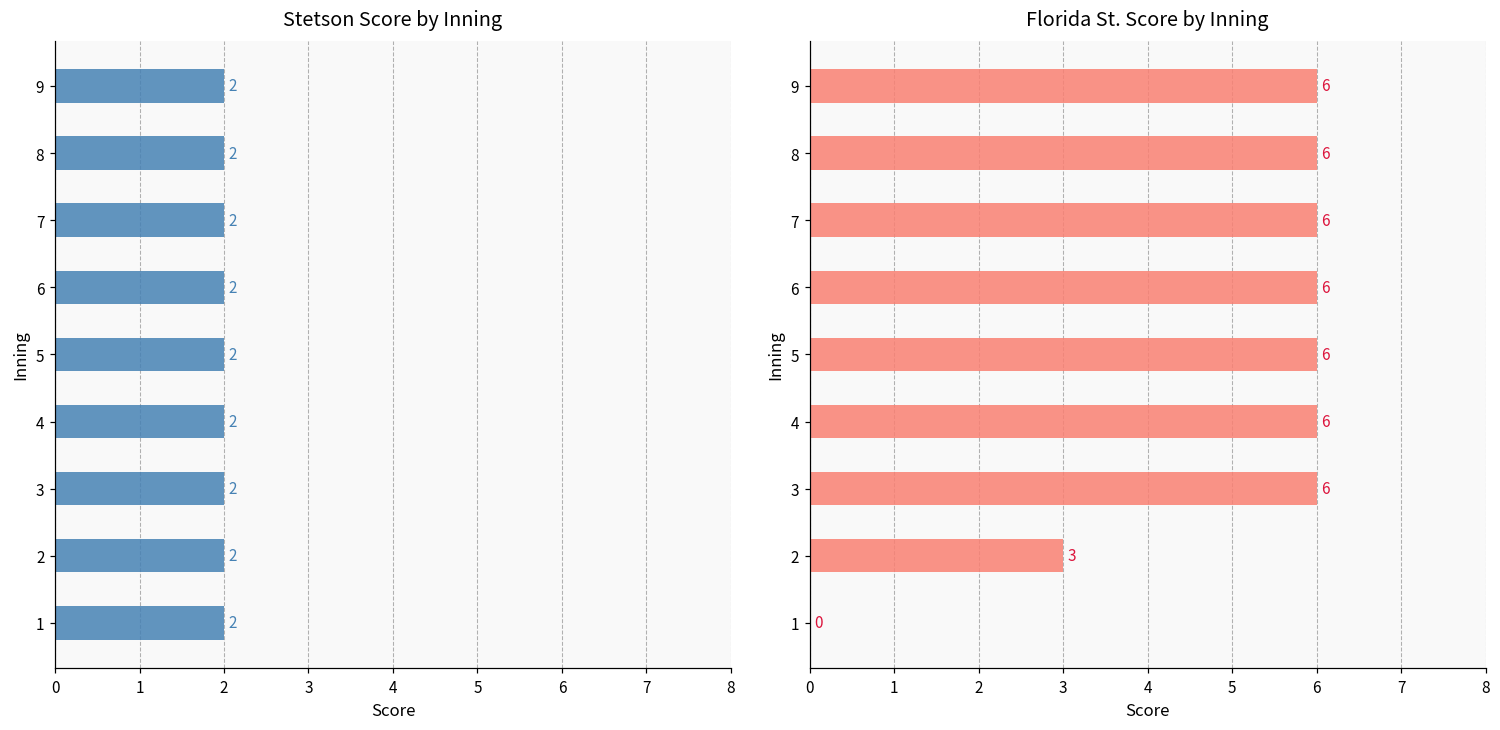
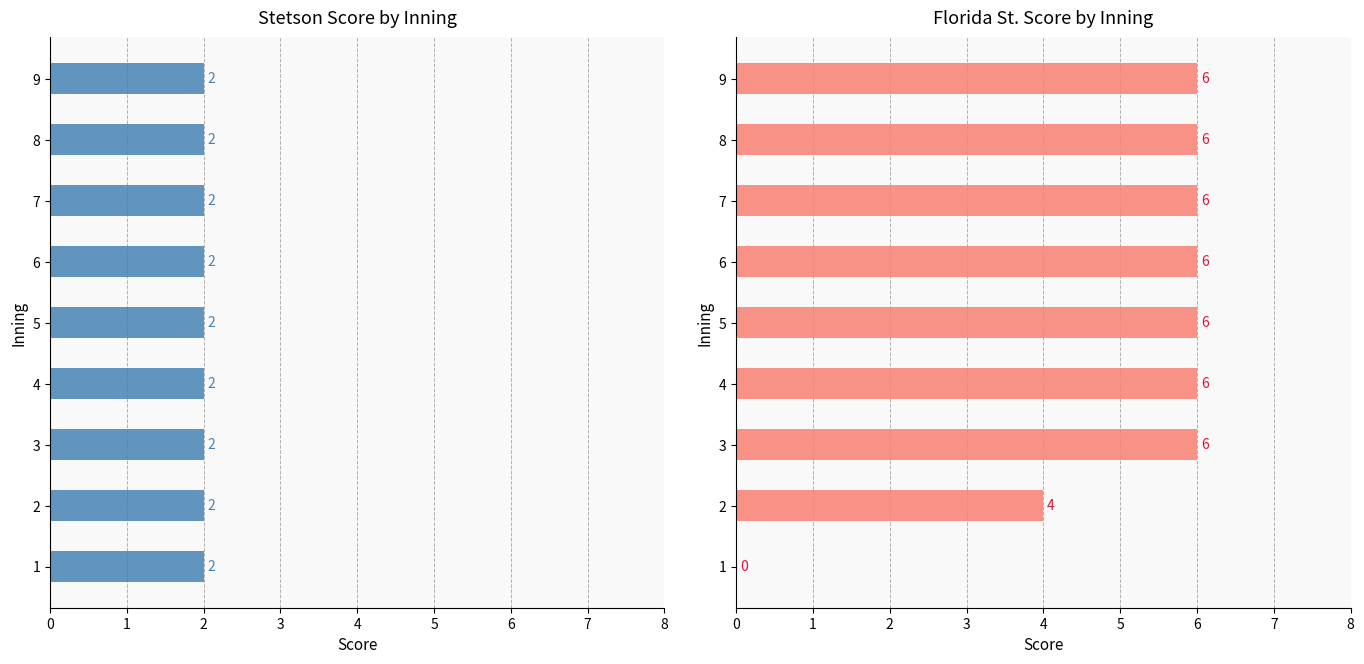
Florida St. Score by Inning, 2: 3 -> 4
